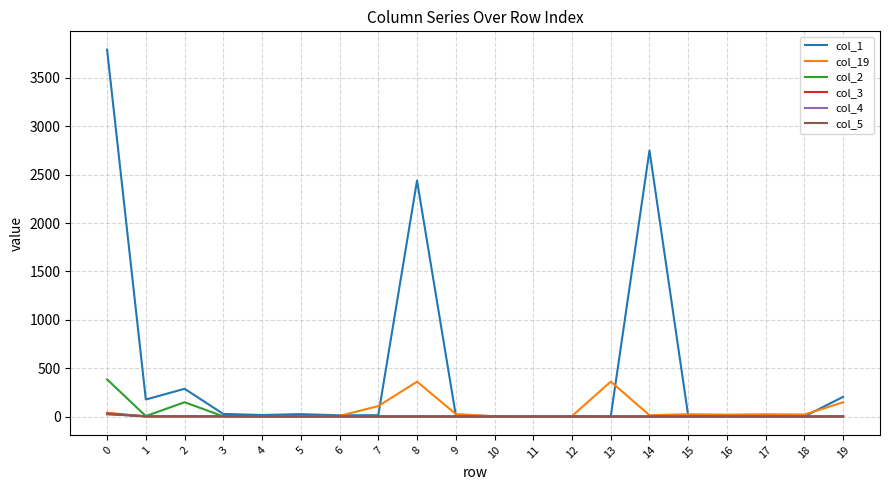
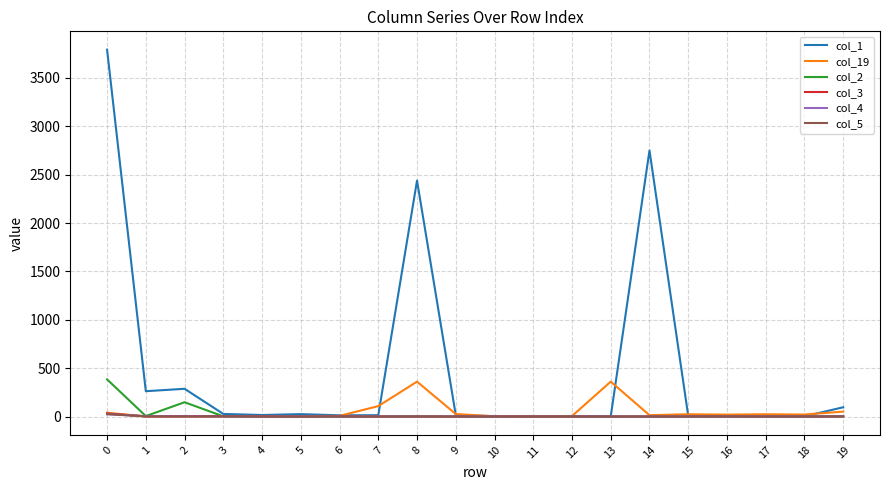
col_1, 1: 200 -> 300
col_1, 19: 200 -> 100
col_19, 19: 150 -> 50
